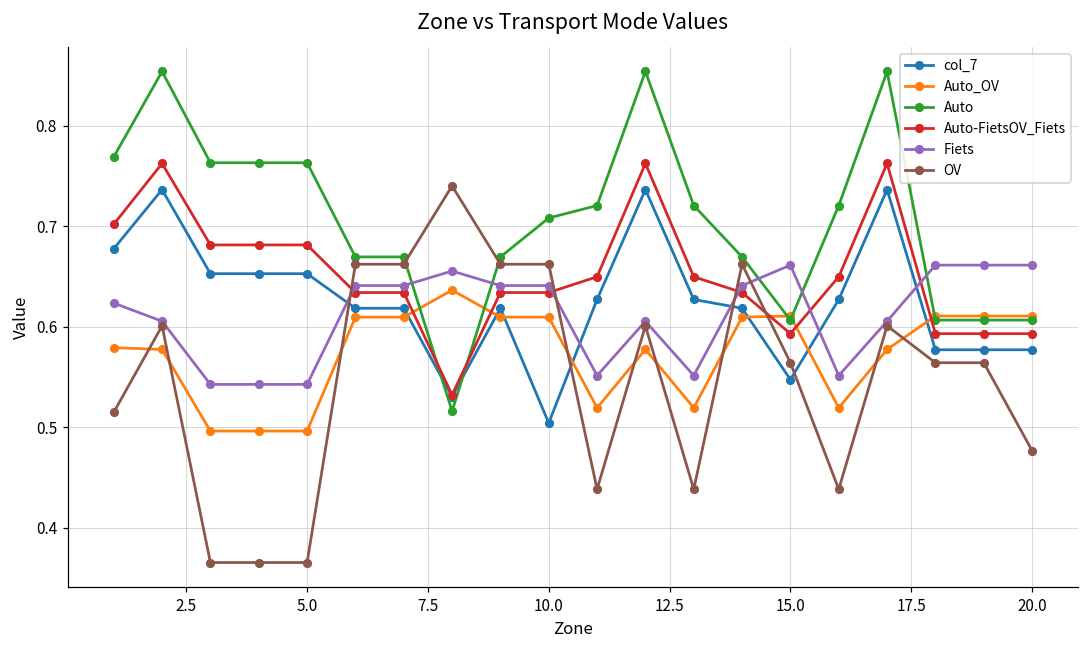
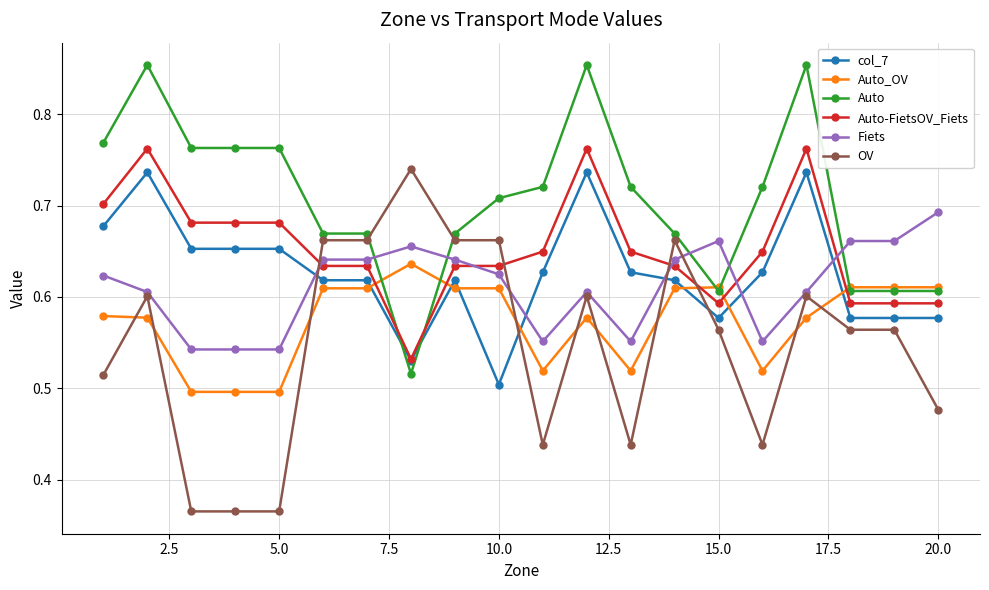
Fiets, 10.0: 0.64 -> 0.62
col_7, 15.0: 0.55 -> 0.58
Fiets, 20.0: 0.66 -> 0.69
